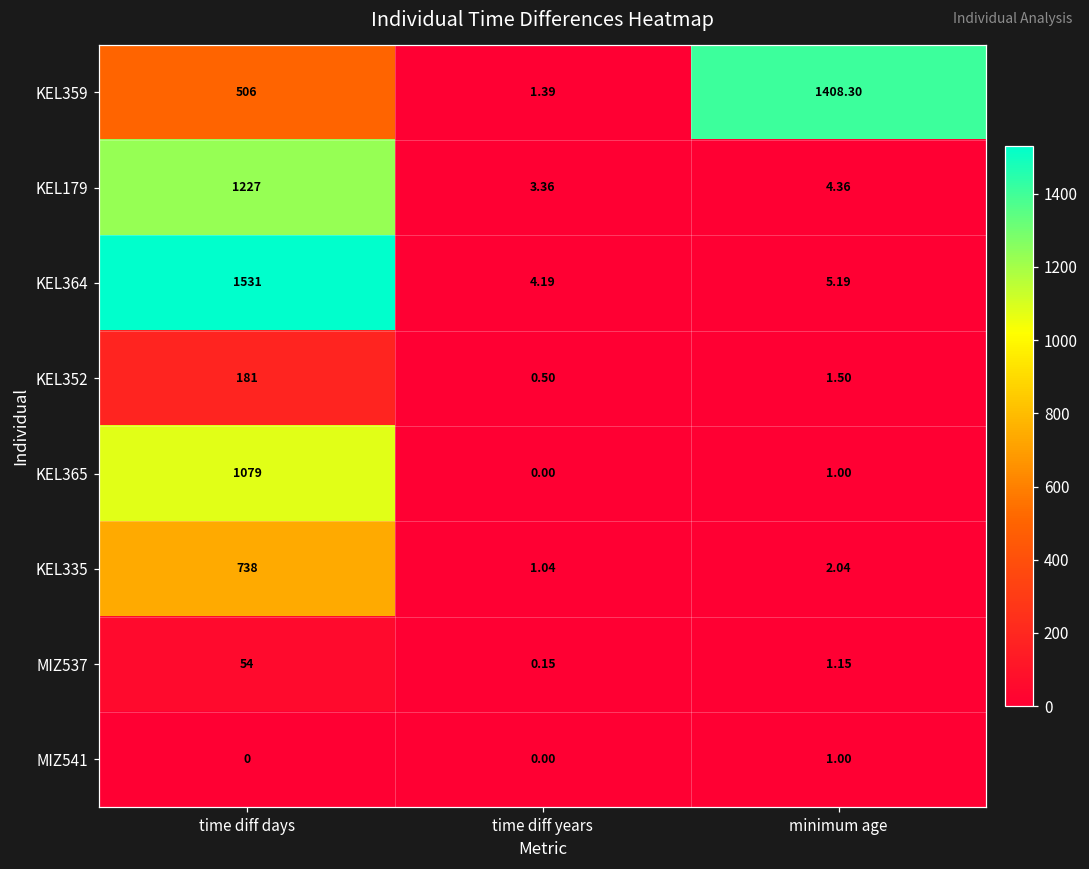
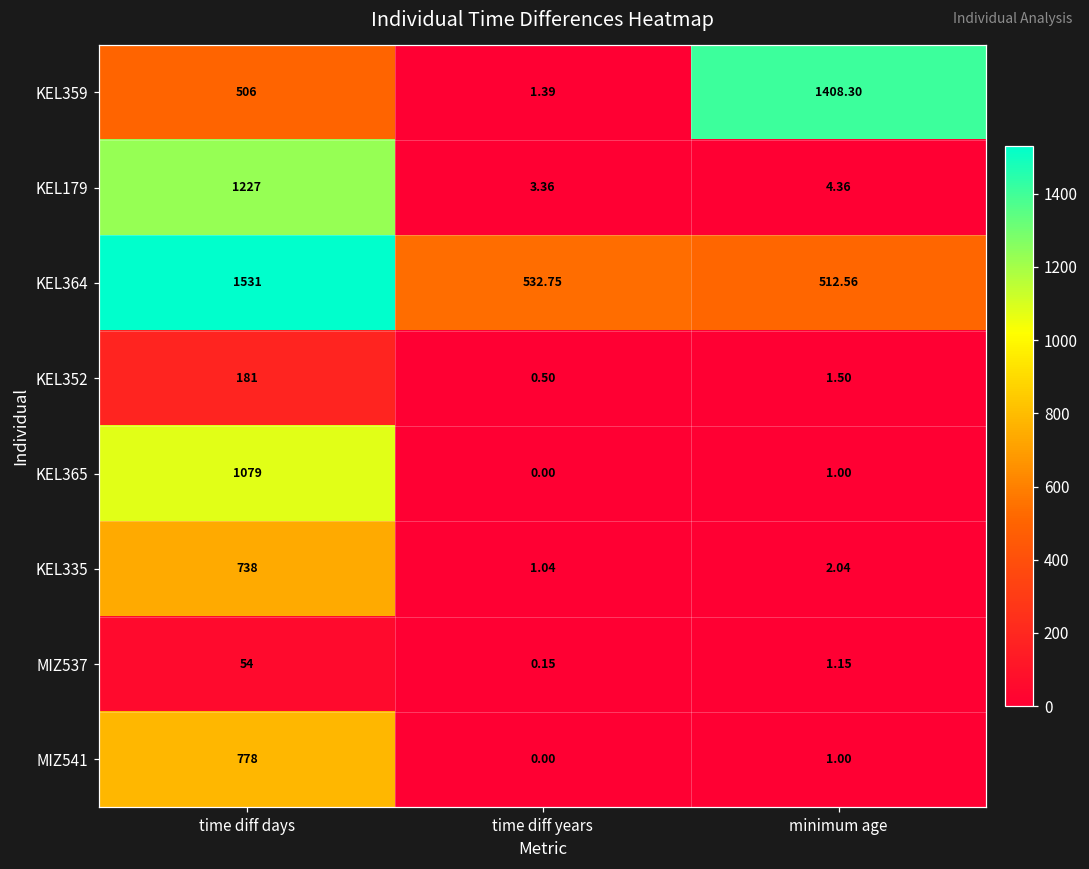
KEL364, time diff years: 4.19 -> 532.75
KEL364, minimum age: 5.19 -> 512.56
MIZ541, time diff days: 0 -> 778
